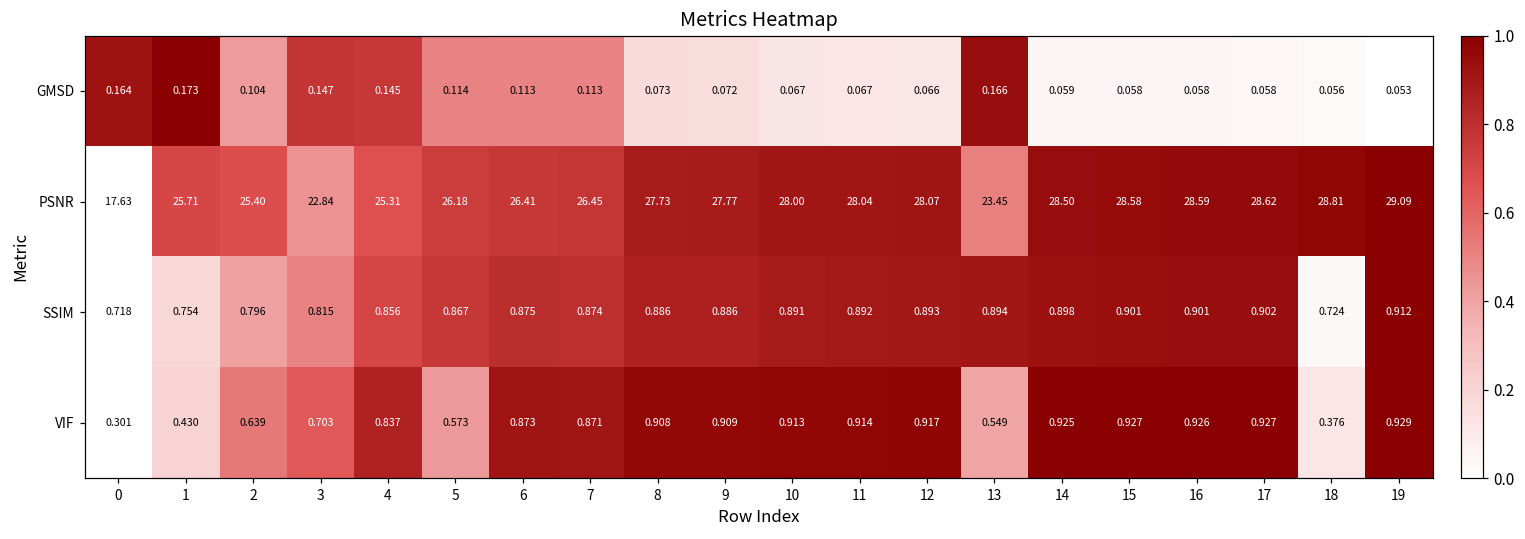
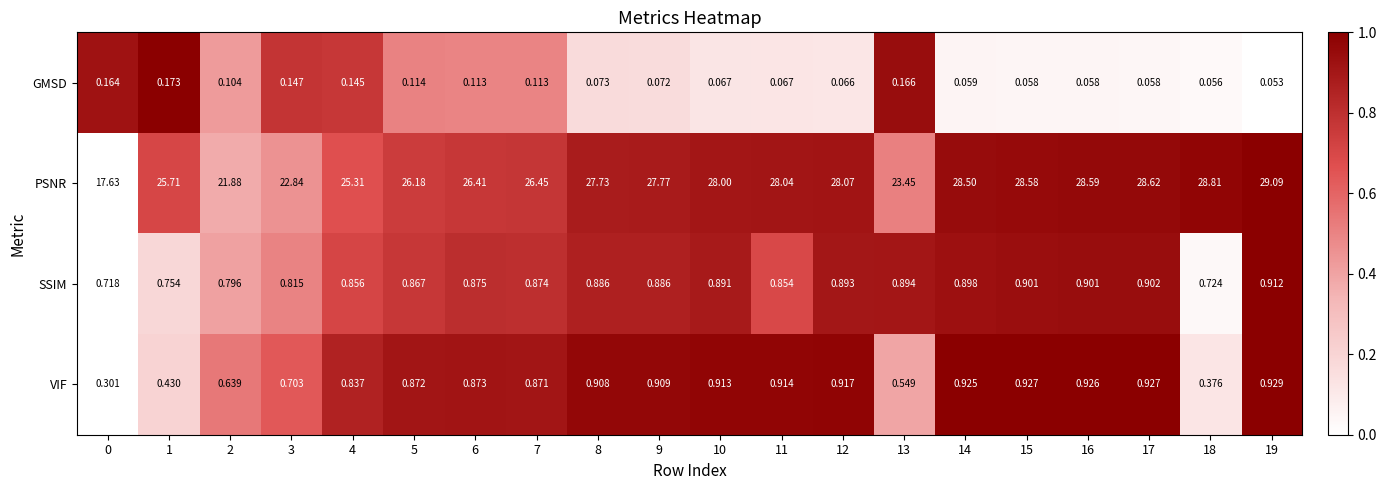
PSNR, 2: 25.40 -> 21.88
SSIM, 11: 0.892 -> 0.854
VIF, 5: 0.573 -> 0.872
